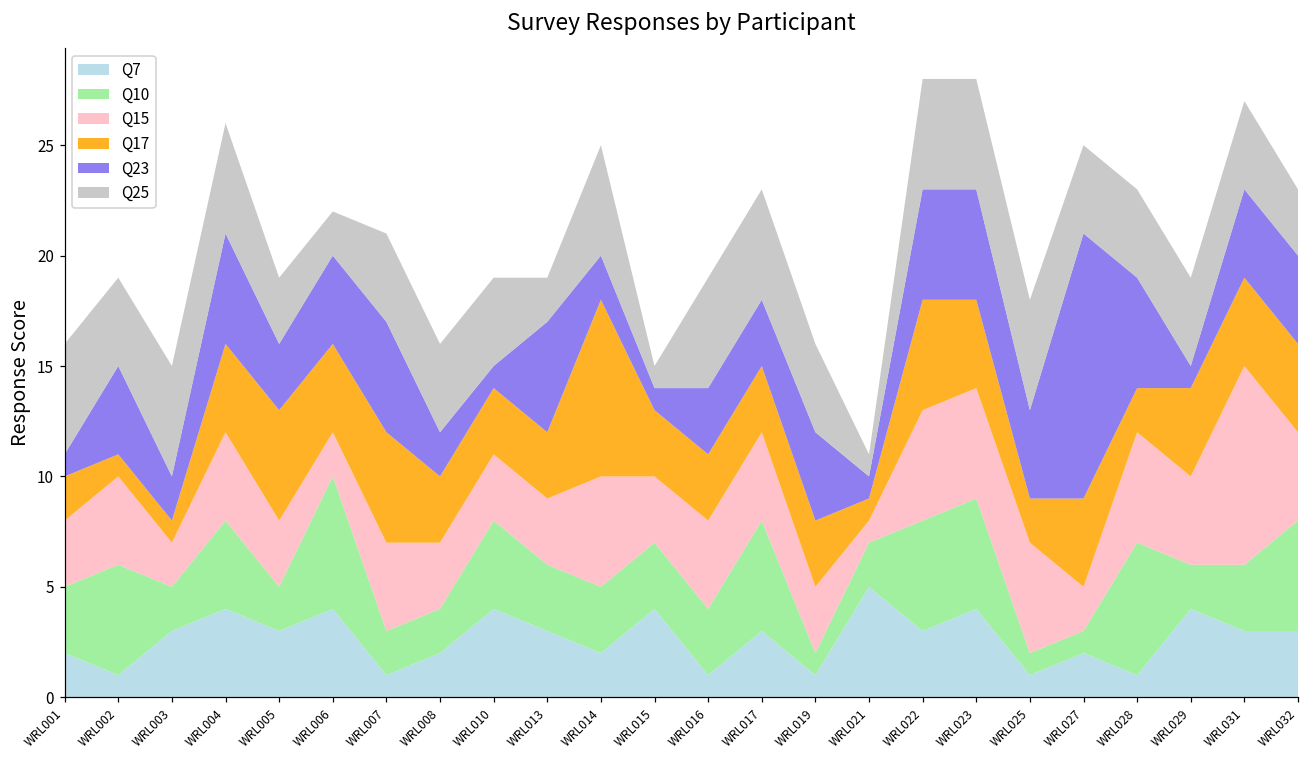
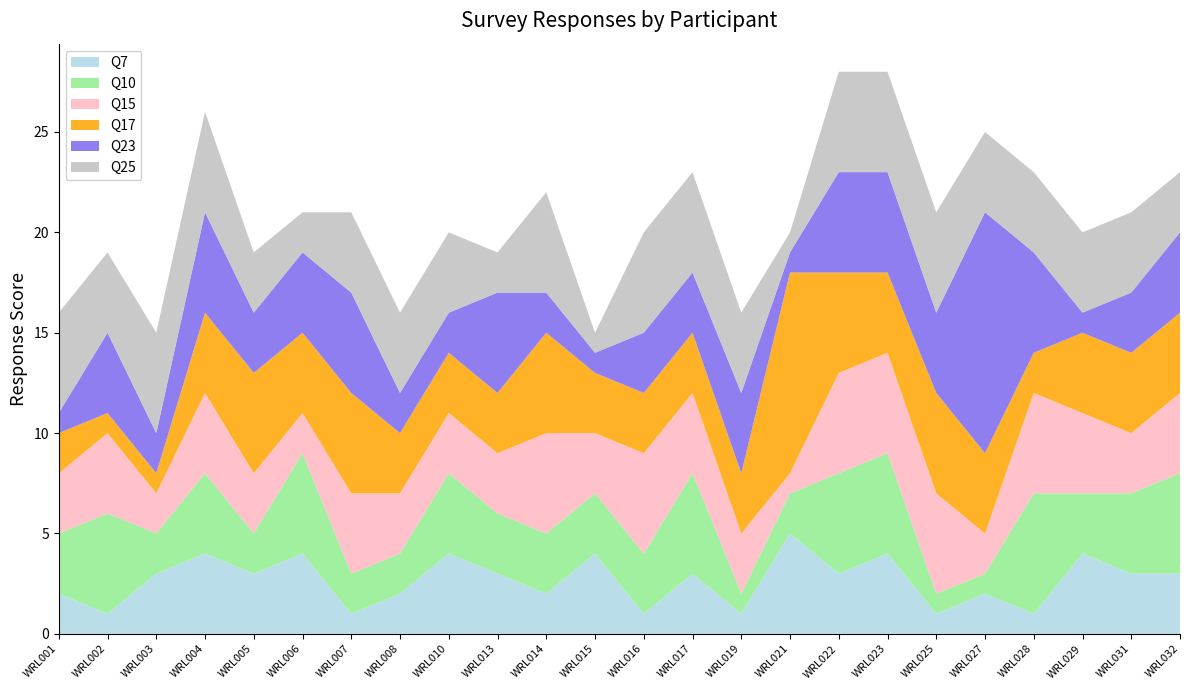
Q10, WRL006: 6 -> 5
Q23, WRL010: 1 -> 2
Q17, WRL014: 8 -> 5
Q15, WRL016: 4 -> 5
Q17, WRL021: 1 -> 10
Q17, WRL025: 2 -> 5
Q10, WRL029: 2 -> 3
Q10, WRL031: 3 -> 4
Q15, WRL031: 9 -> 3
Q23, WRL031: 4 -> 3
